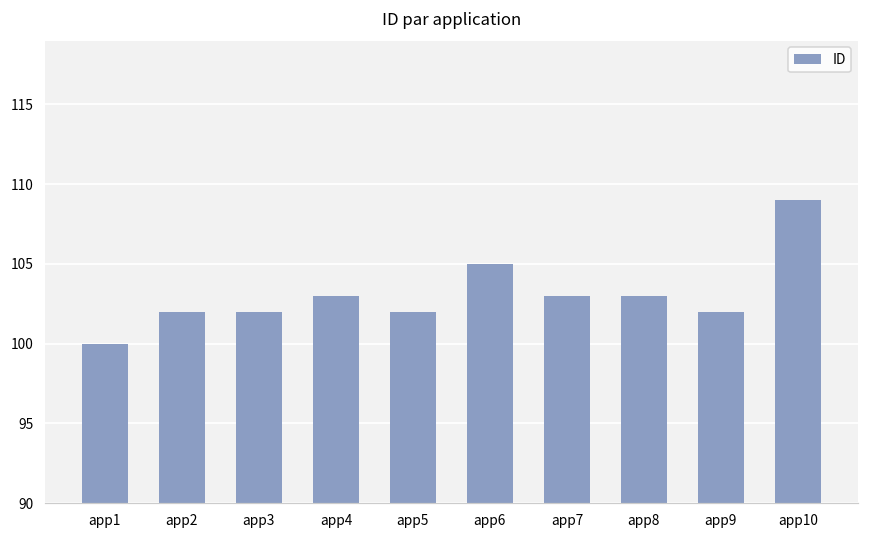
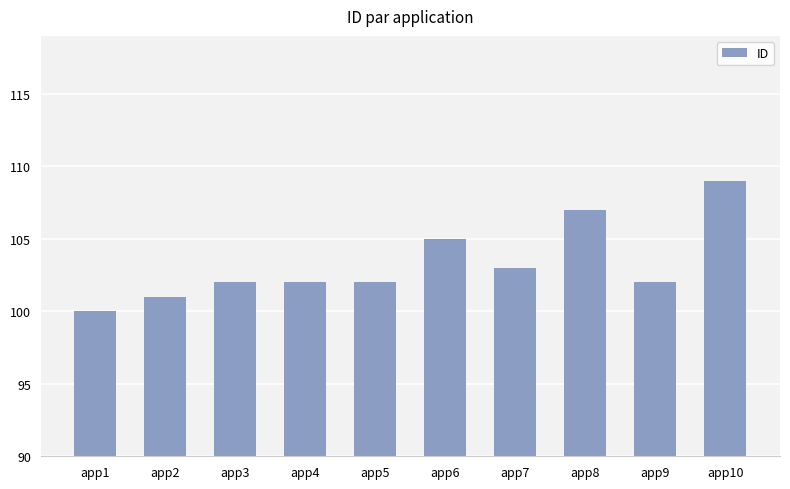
app2: 102 -> 101
app4: 103 -> 102
app8: 103 -> 107
